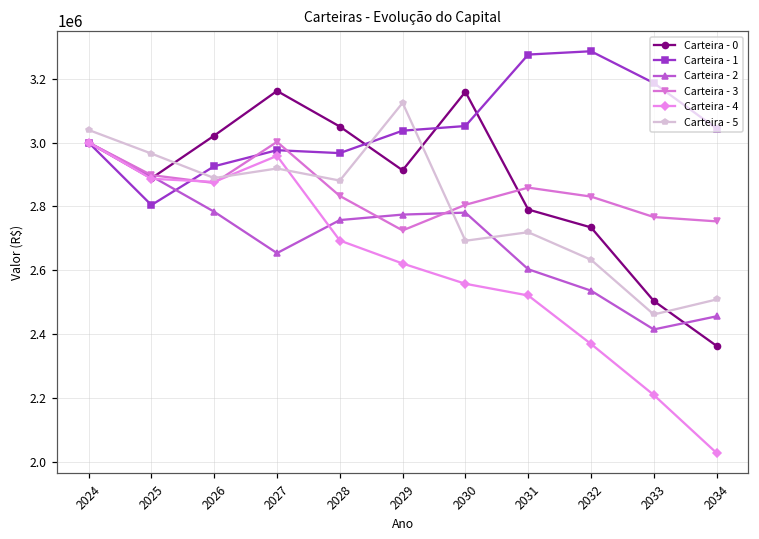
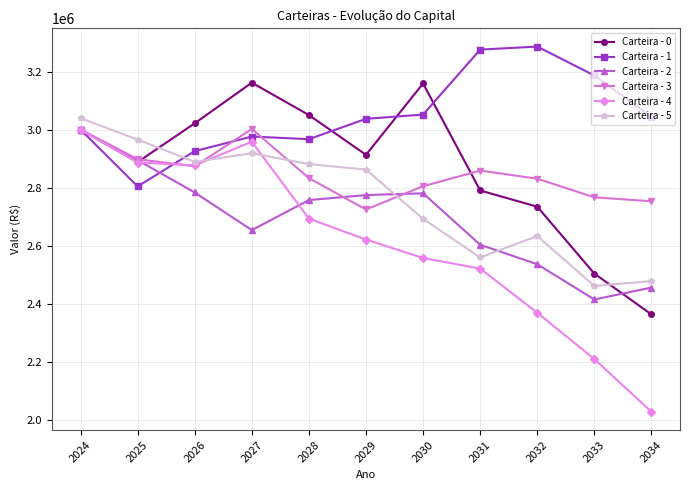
Carteira - 5, 2029: 3120000 -> 2860000
Carteira - 5, 2031: 2720000 -> 2560000
Carteira - 5, 2034: 2510000 -> 2480000
